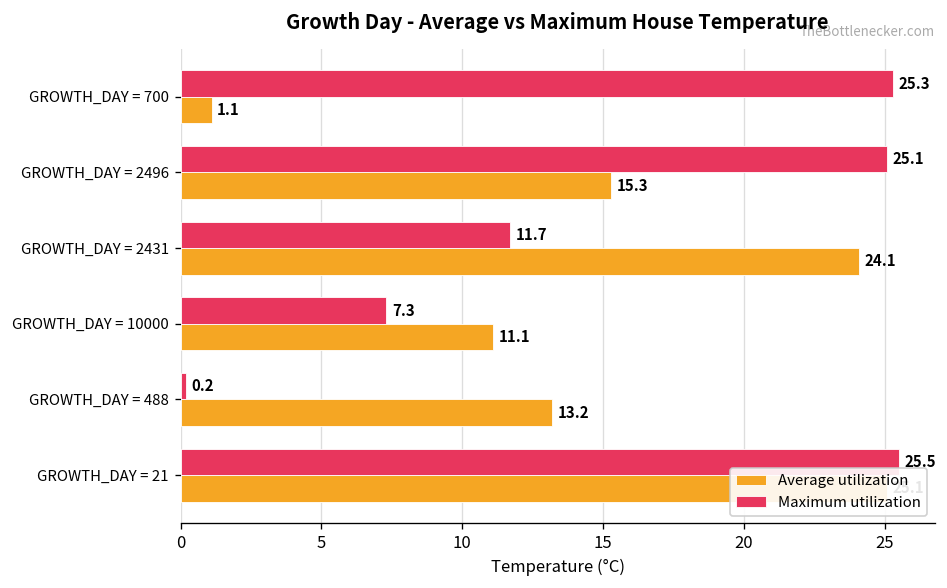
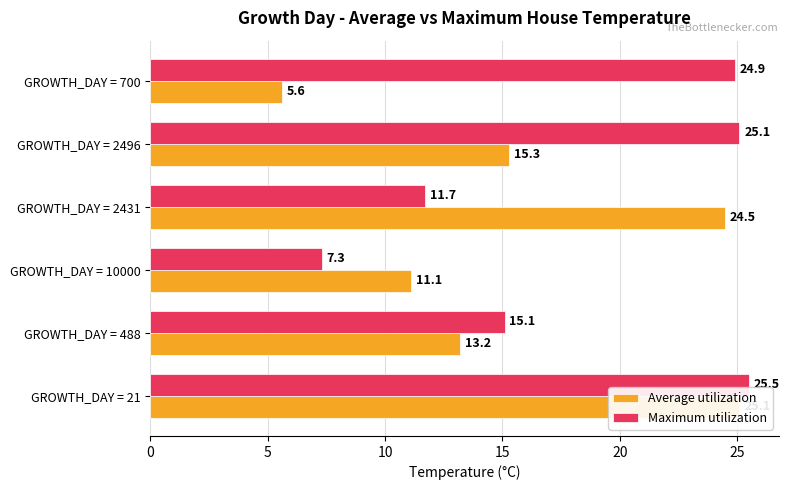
Maximum utilization, GROWTH_DAY = 700: 25.3 -> 24.9
Average utilization, GROWTH_DAY = 700: 1.1 -> 5.6
Average utilization, GROWTH_DAY = 2431: 24.1 -> 24.5
Maximum utilization, GROWTH_DAY = 488: 0.2 -> 15.1
